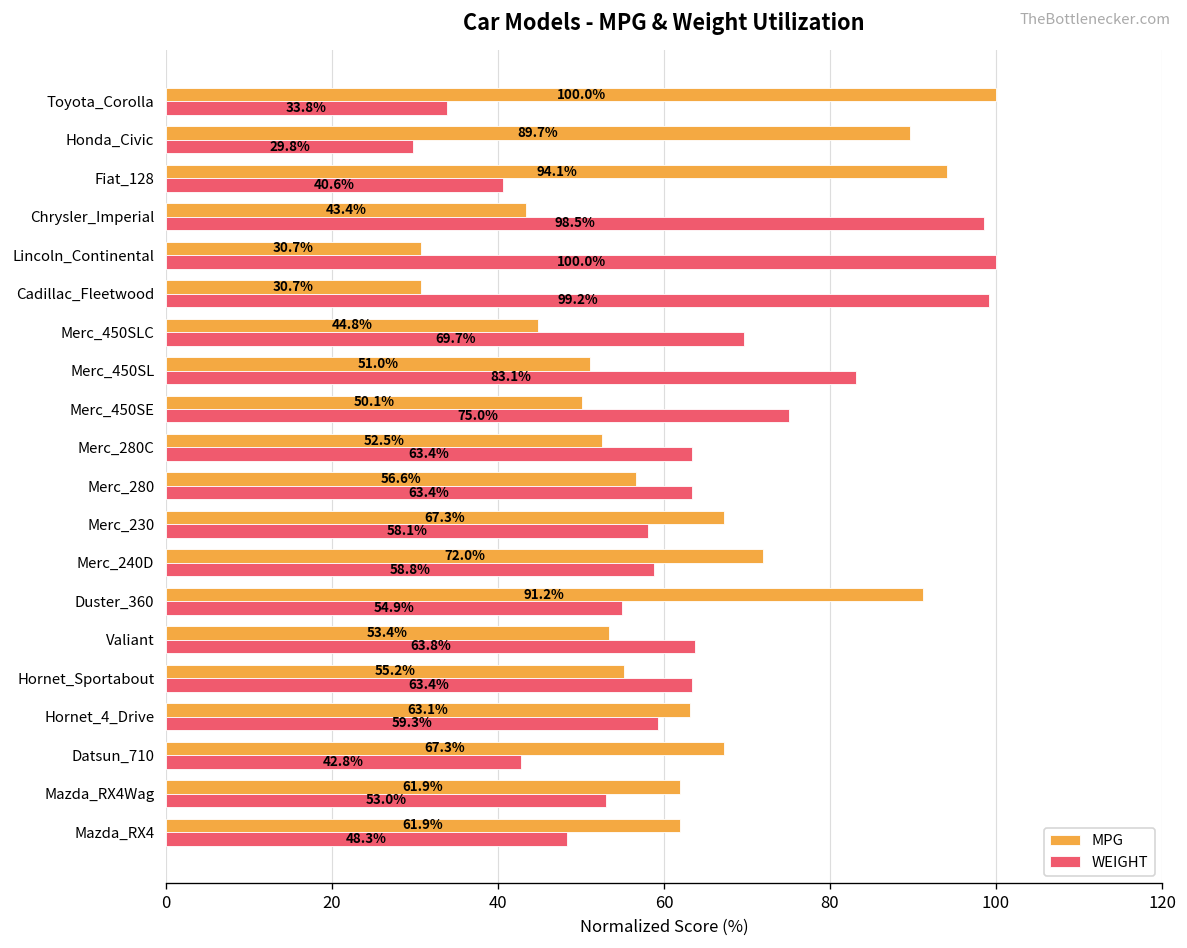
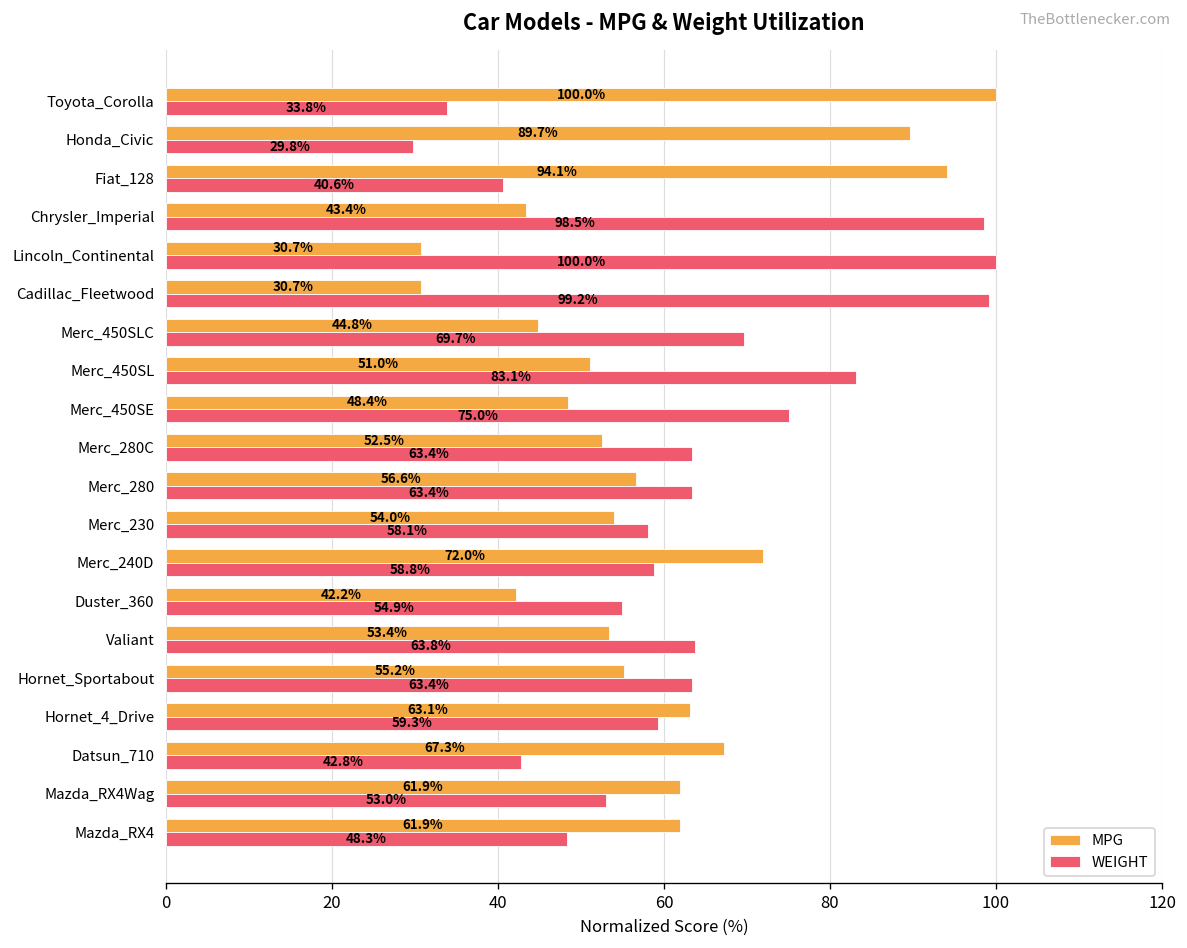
MPG, Merc_450SE: 50.1% -> 48.4%
MPG, Merc_230: 67.3% -> 54.0%
MPG, Duster_360: 91.2% -> 42.2%
